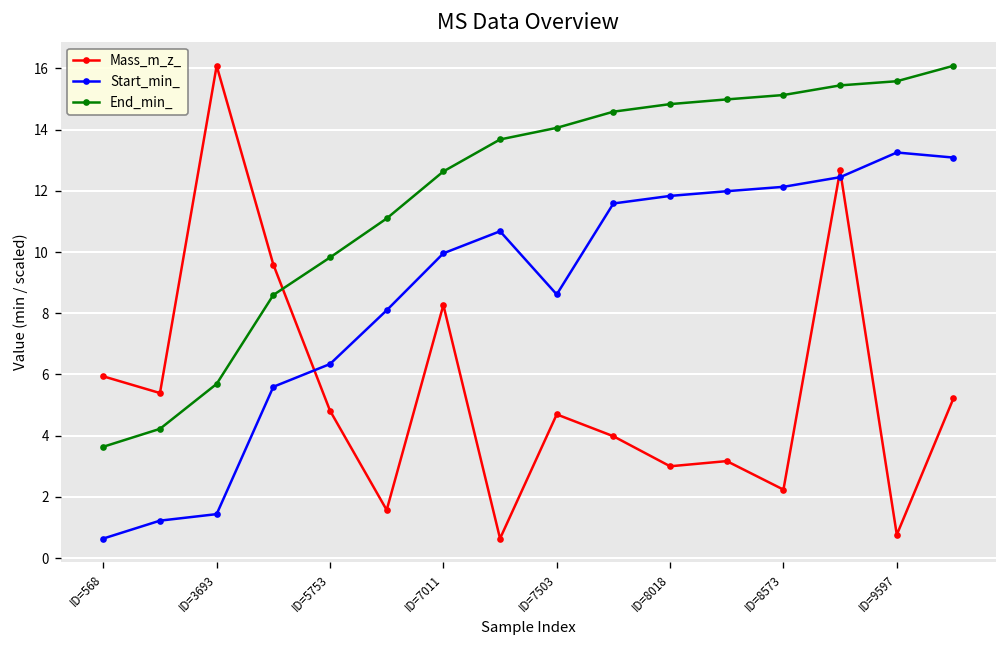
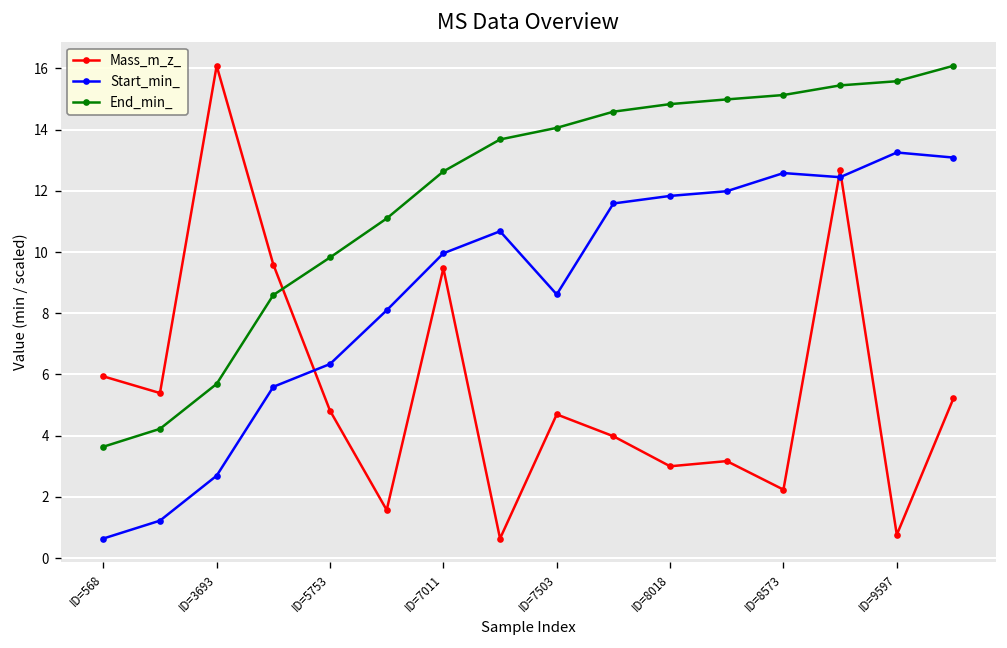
Start_min_, ID=3693: 1.4 -> 2.7
Mass_m_z_, ID=7011: 8.3 -> 9.5
Start_min_, ID=8573: 12.1 -> 12.6
